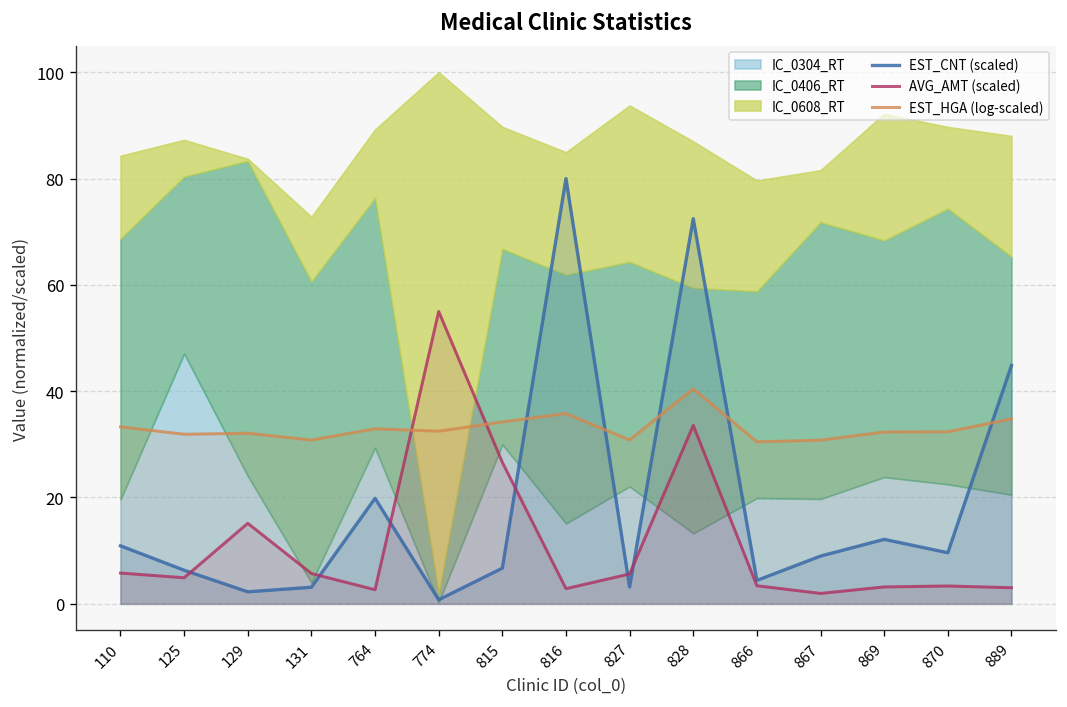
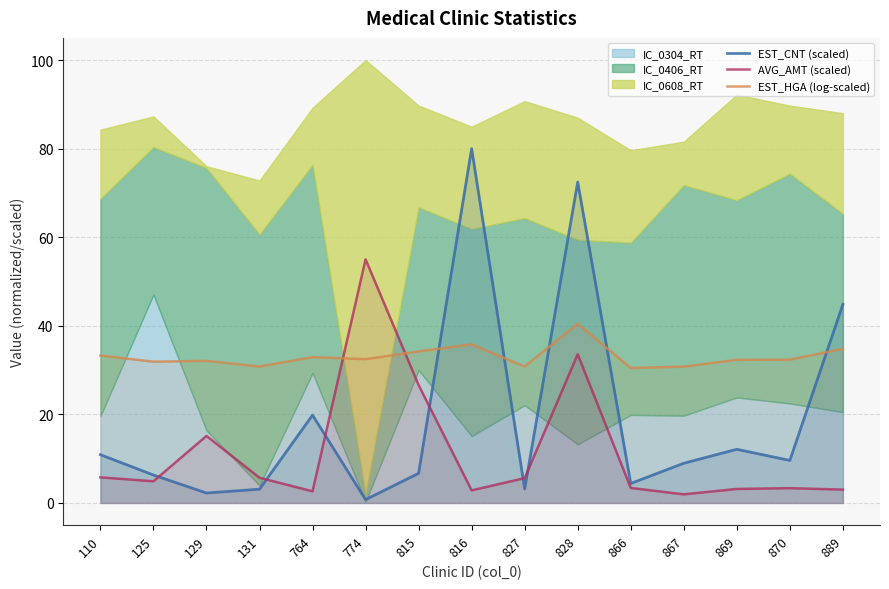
IC_0304_RT, 129: 24 -> 16
IC_0608_RT, 827: 29 -> 26
